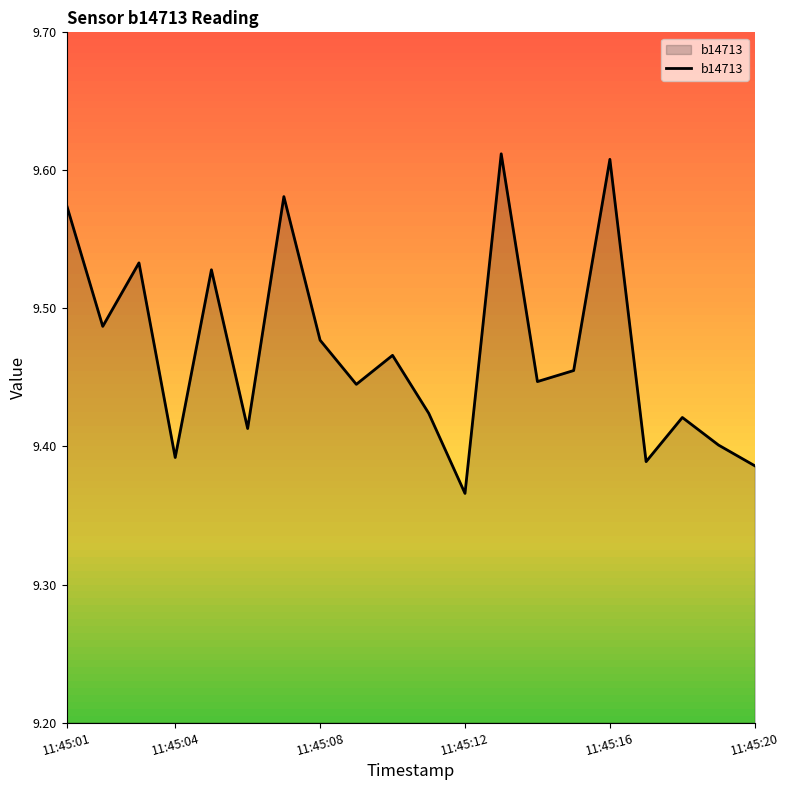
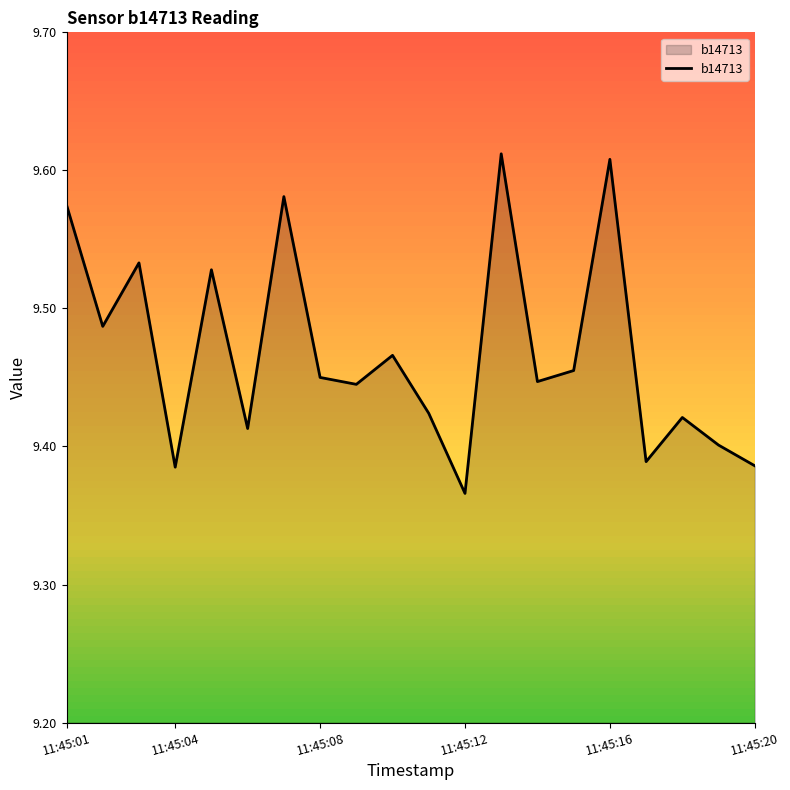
11:45:04: 9.392 -> 9.385
11:45:08: 9.477 -> 9.450
